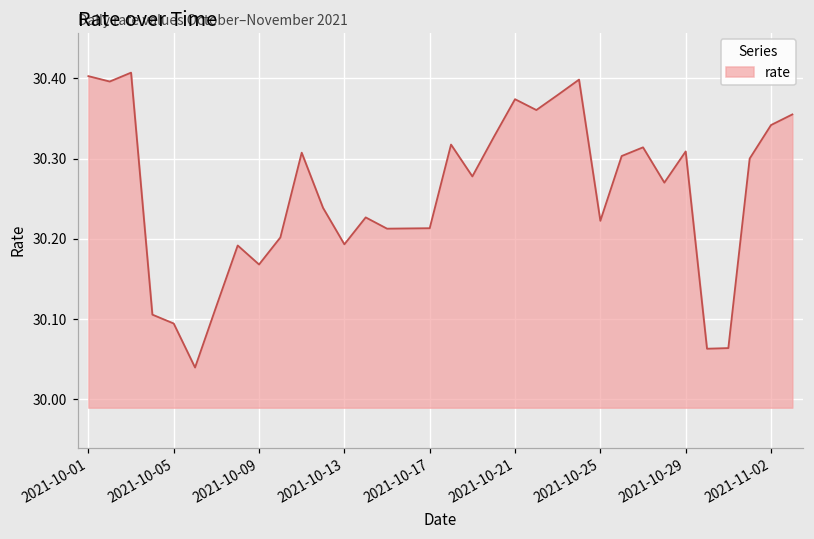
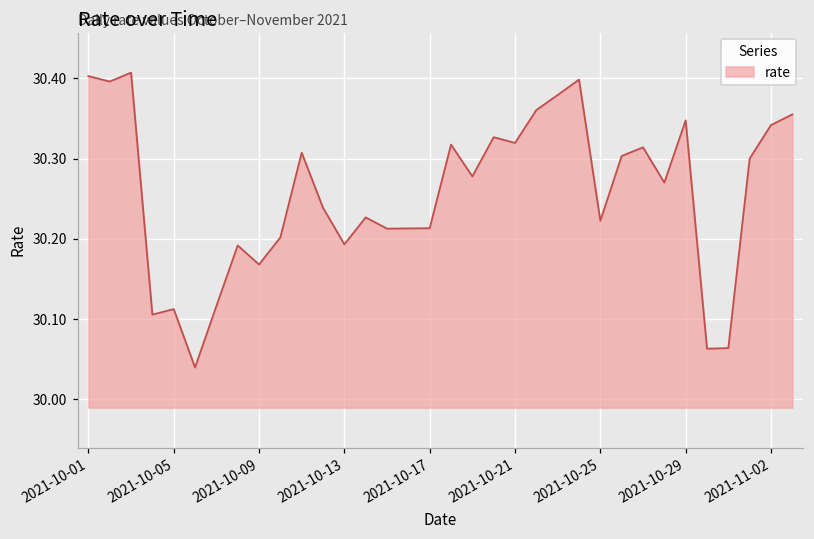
2021-10-05: 30.09 -> 30.11
2021-10-21: 30.37 -> 30.32
2021-10-29: 30.31 -> 30.35
